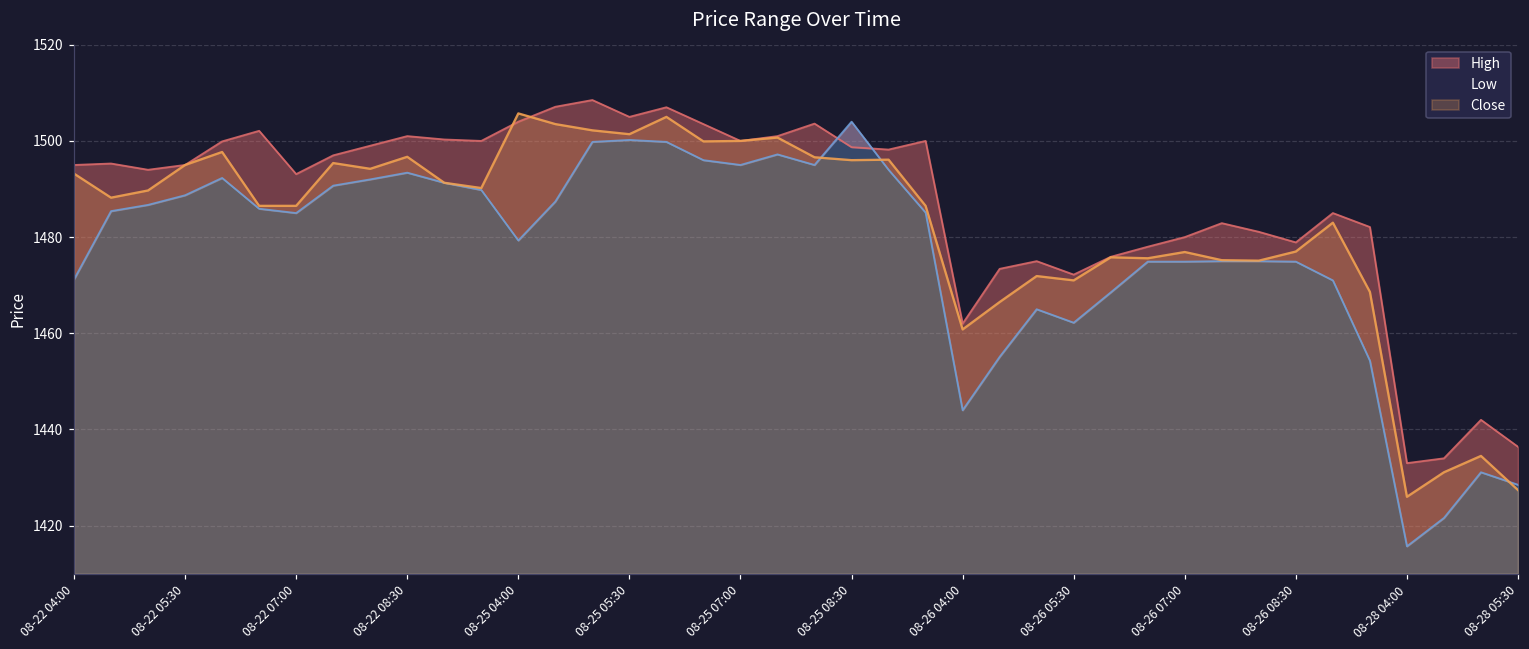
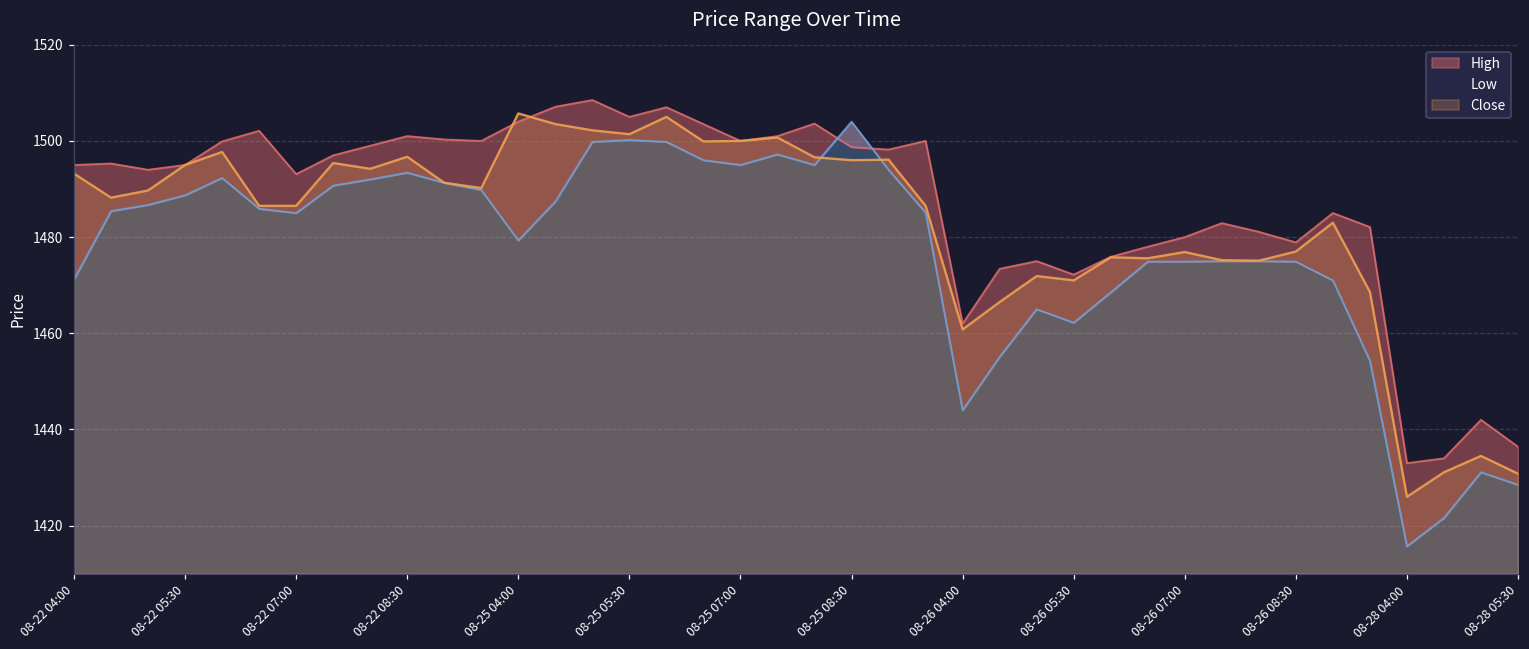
Close, 08-28 05:30: 1427 -> 1431
